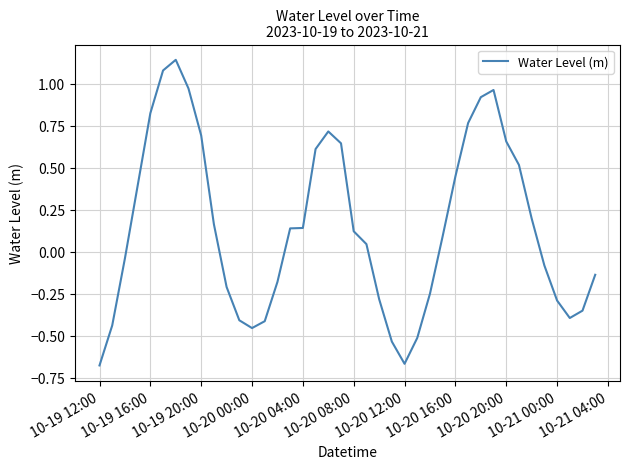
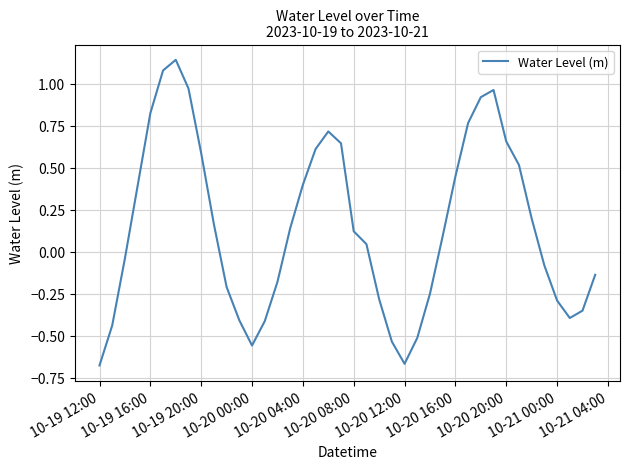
10-19 20:00: 0.69 -> 0.59
10-20 00:00: -0.45 -> -0.56
10-20 04:00: 0.14 -> 0.40
